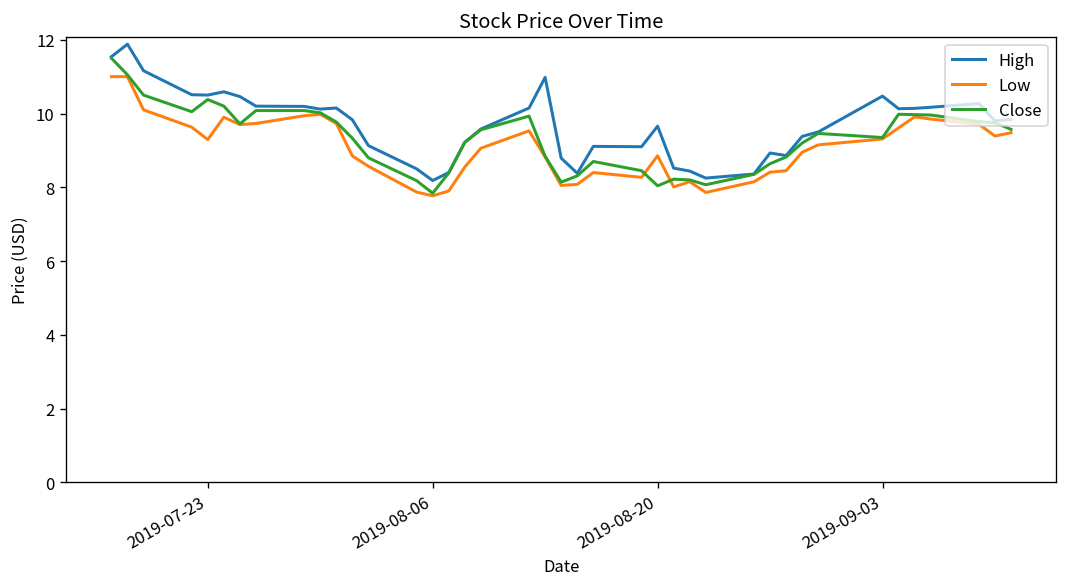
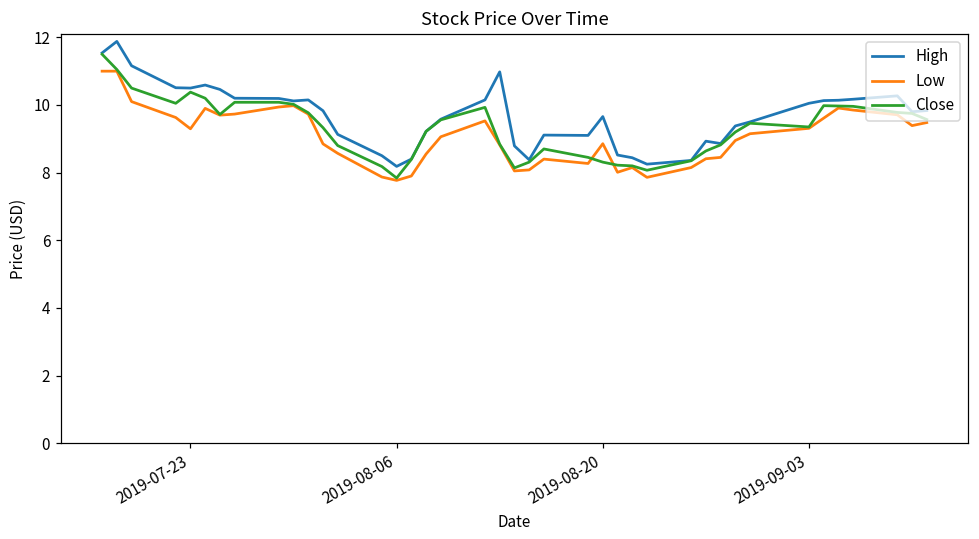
Close, 2019-08-20: 8.0 -> 8.3
High, 2019-09-03: 10.5 -> 10.1
